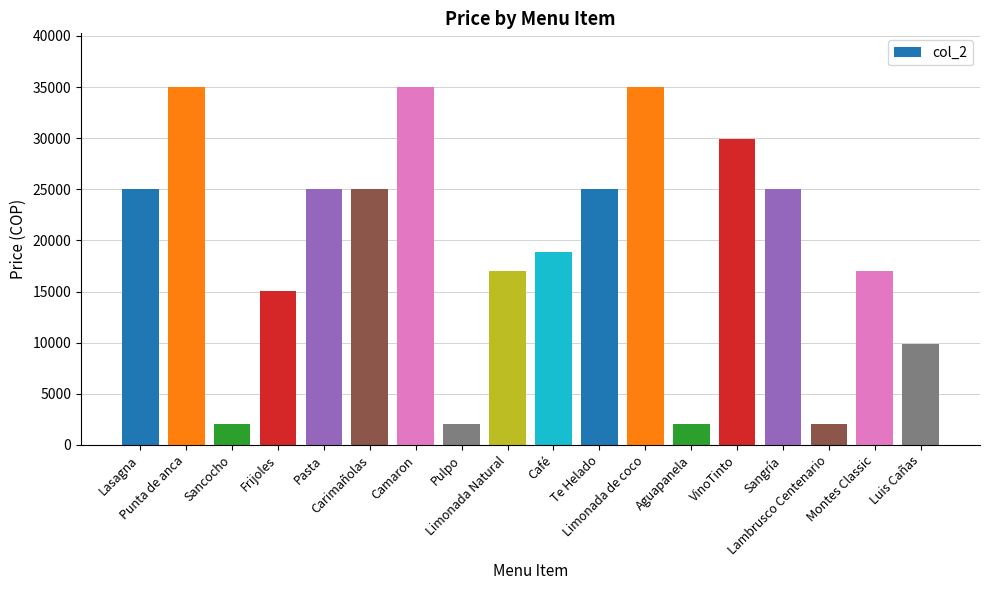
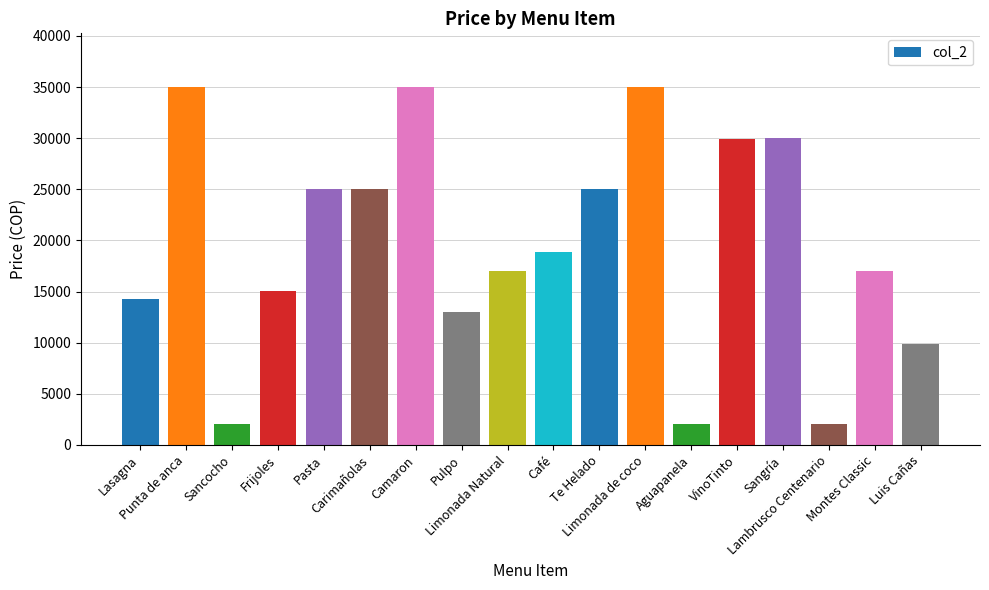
Lasagna: 25000 -> 14300
Pulpo: 2000 -> 13000
Sangría: 25000 -> 30000
